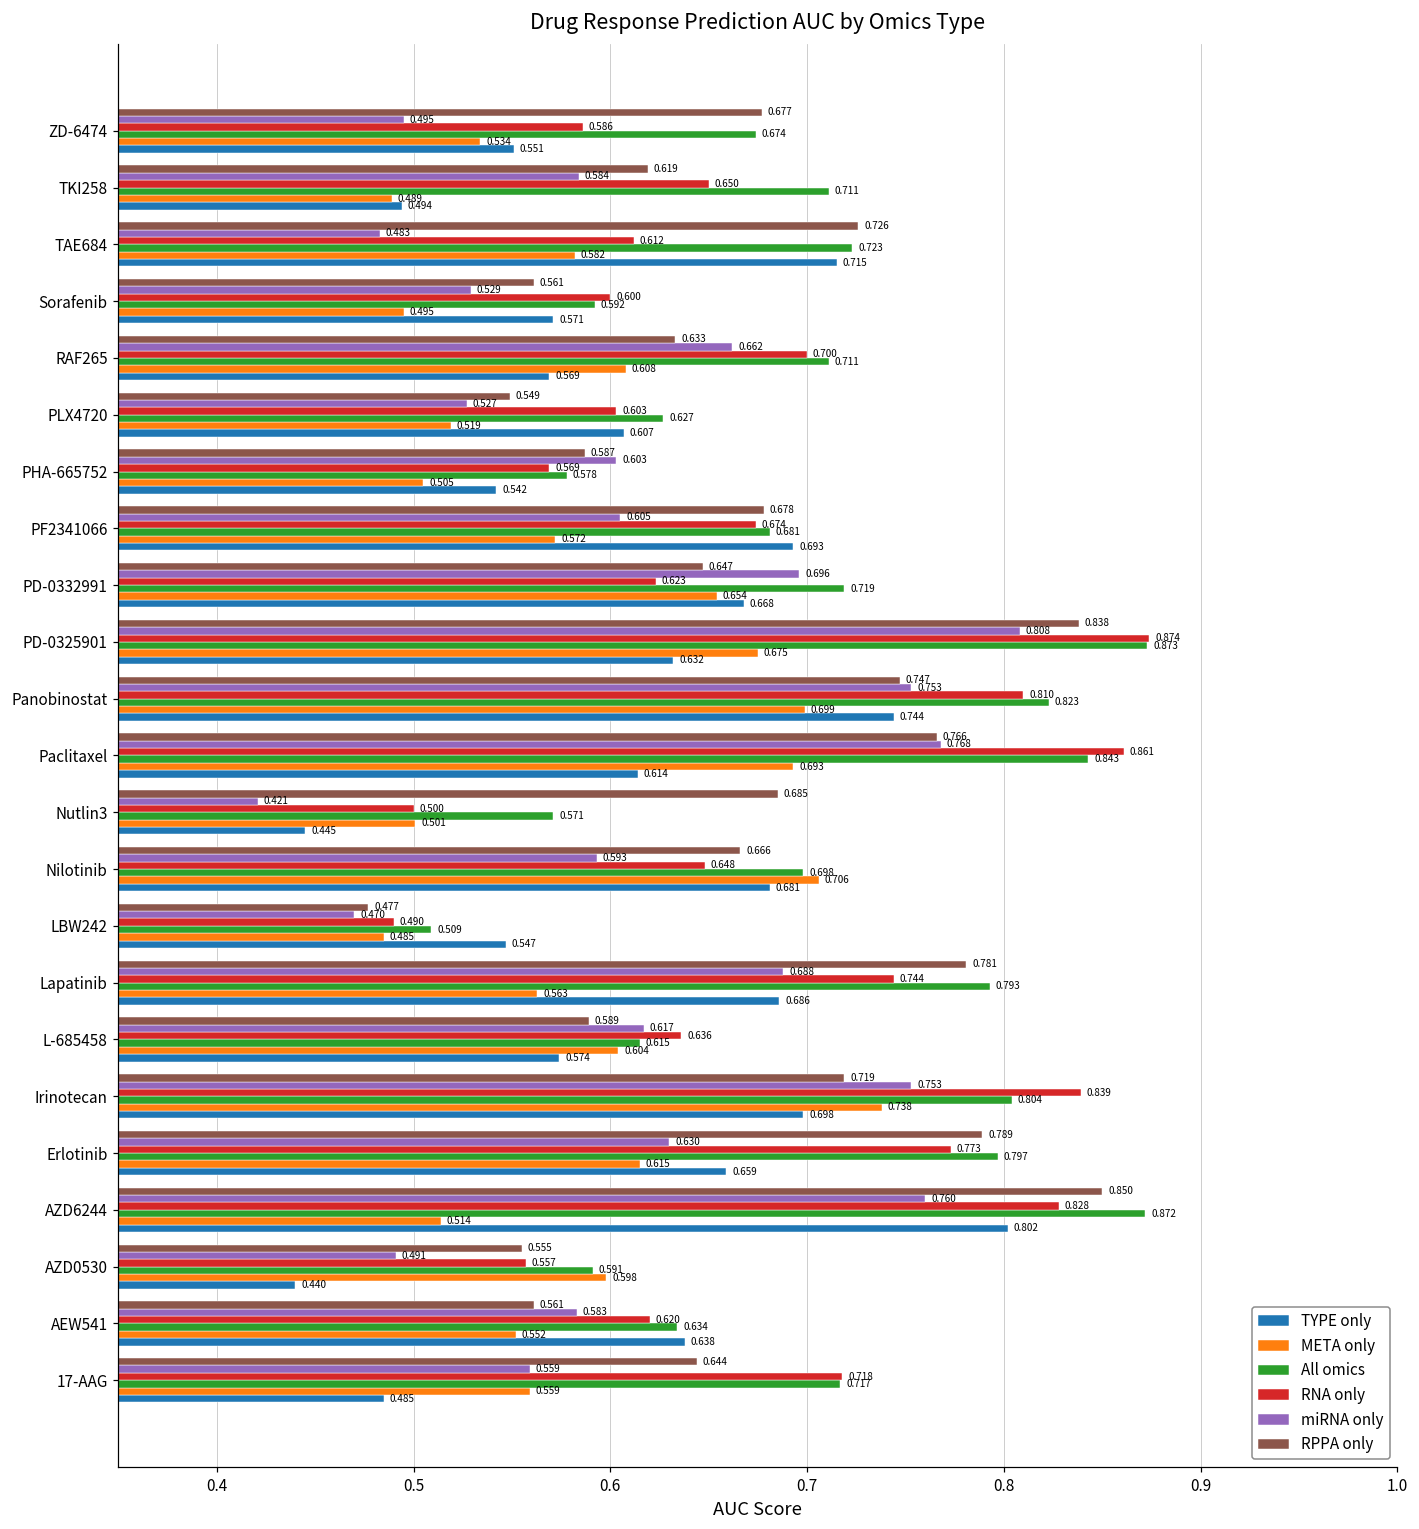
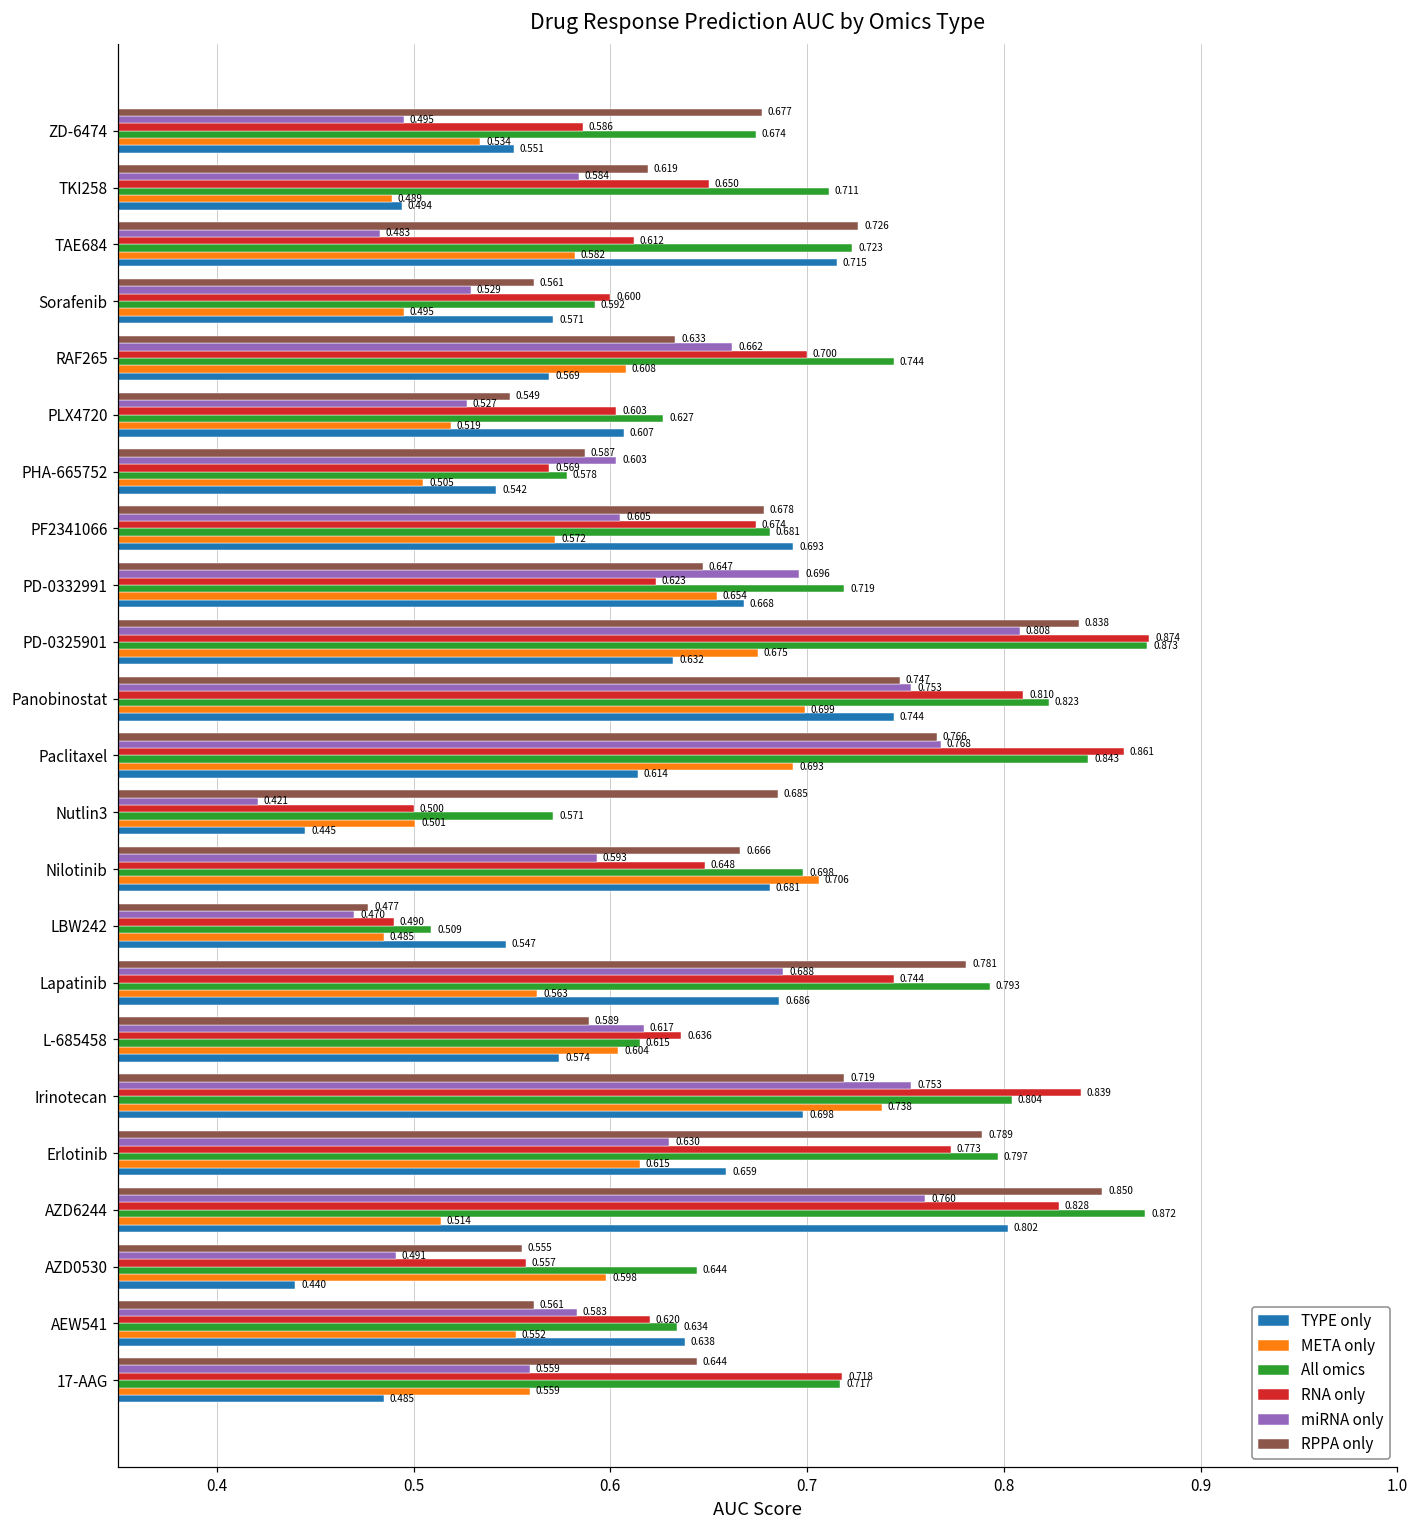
All omics, RAF265: 0.711 -> 0.744
All omics, AZD0530: 0.591 -> 0.644
